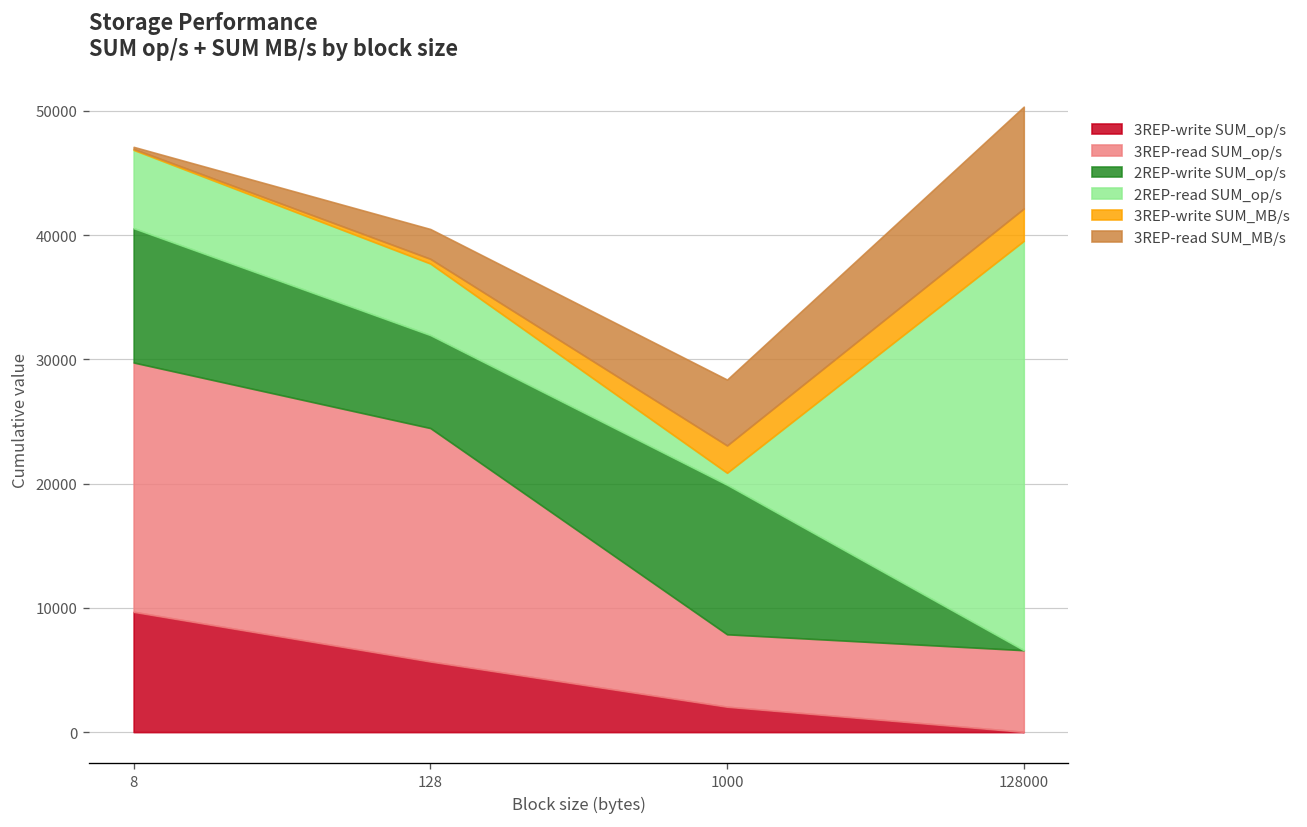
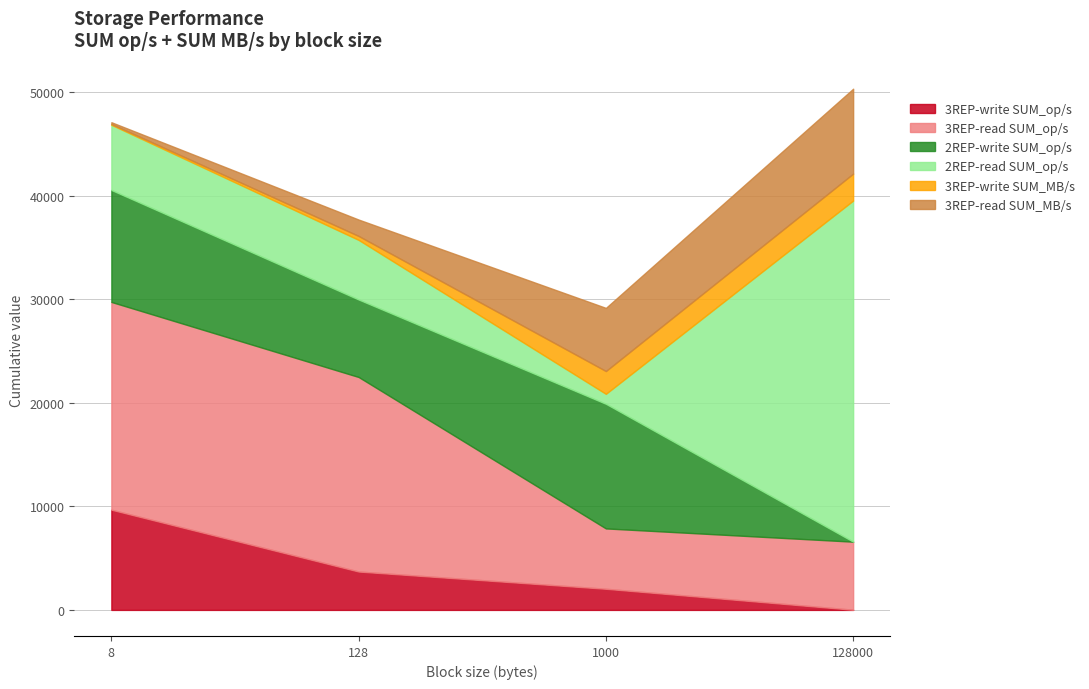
3REP-write SUM_op/s, 128: 5700 -> 3700
3REP-read SUM_MB/s, 128: 2400 -> 1600
3REP-read SUM_MB/s, 1000: 5300 -> 6100
